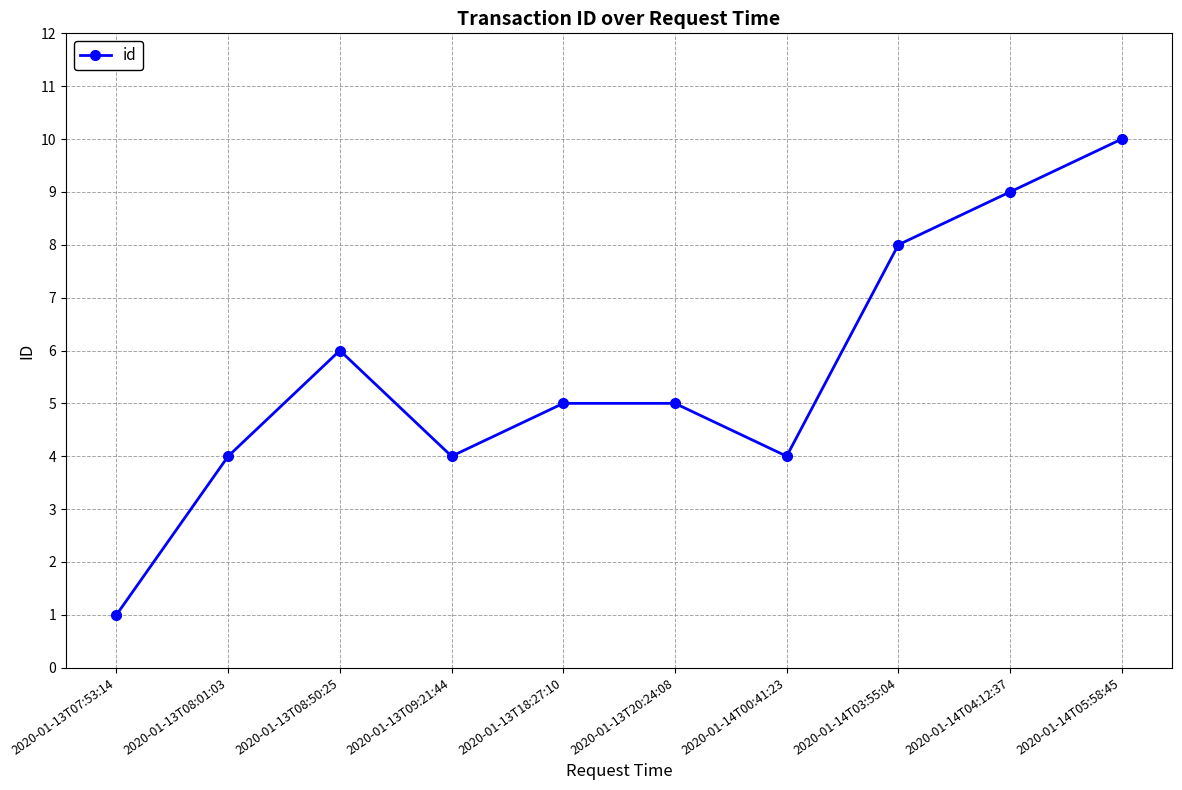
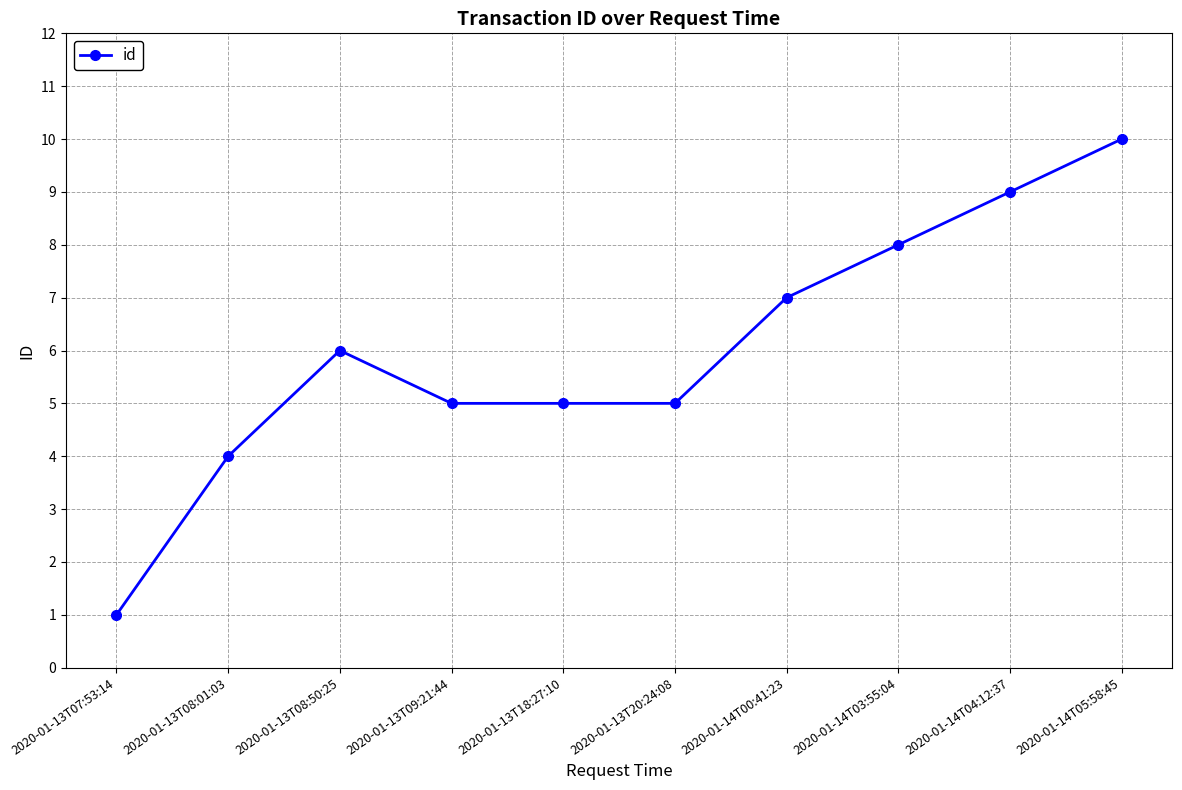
2020-01-13T09:21:44: 4 -> 5
2020-01-14T00:41:23: 4 -> 7
